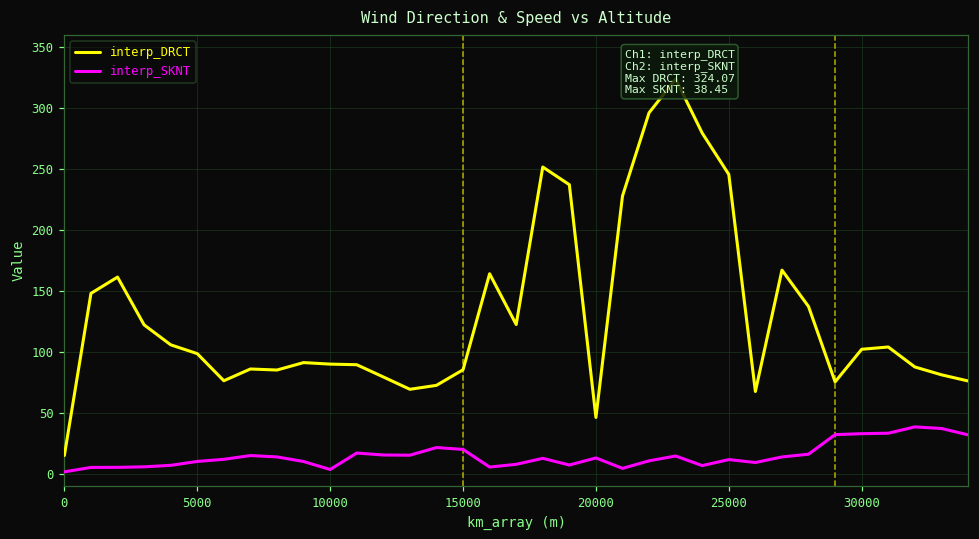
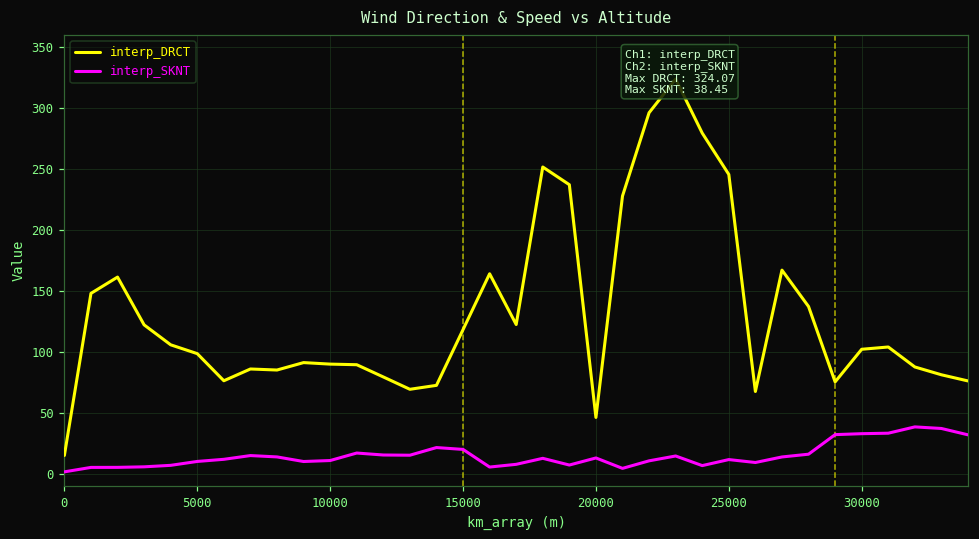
interp_SKNT, 10000: 3 -> 11
interp_DRCT, 15000: 85 -> 118
